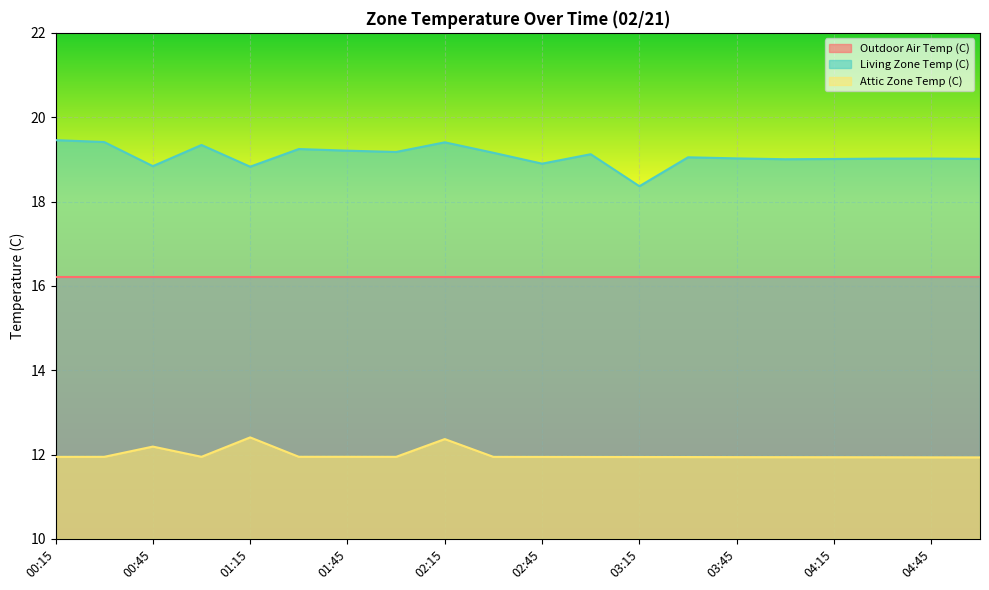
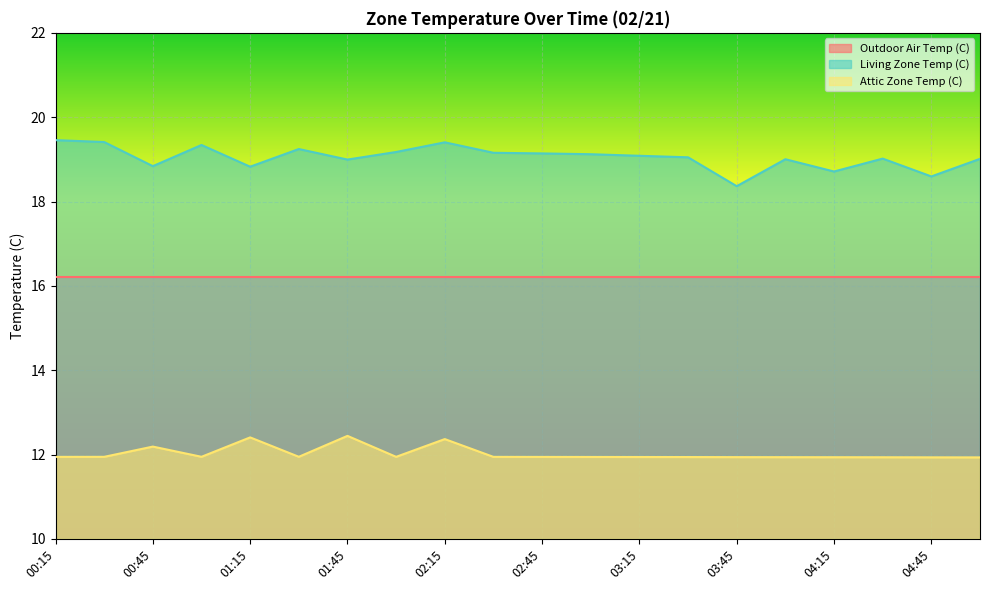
Living Zone Temp (C), 01:45: 19.2 -> 19.0
Attic Zone Temp (C), 01:45: 11.9 -> 12.4
Living Zone Temp (C), 02:45: 18.9 -> 19.1
Living Zone Temp (C), 03:15: 18.4 -> 19.1
Living Zone Temp (C), 03:45: 19.0 -> 18.4
Living Zone Temp (C), 04:15: 19.0 -> 18.7
Living Zone Temp (C), 04:45: 19.0 -> 18.6
